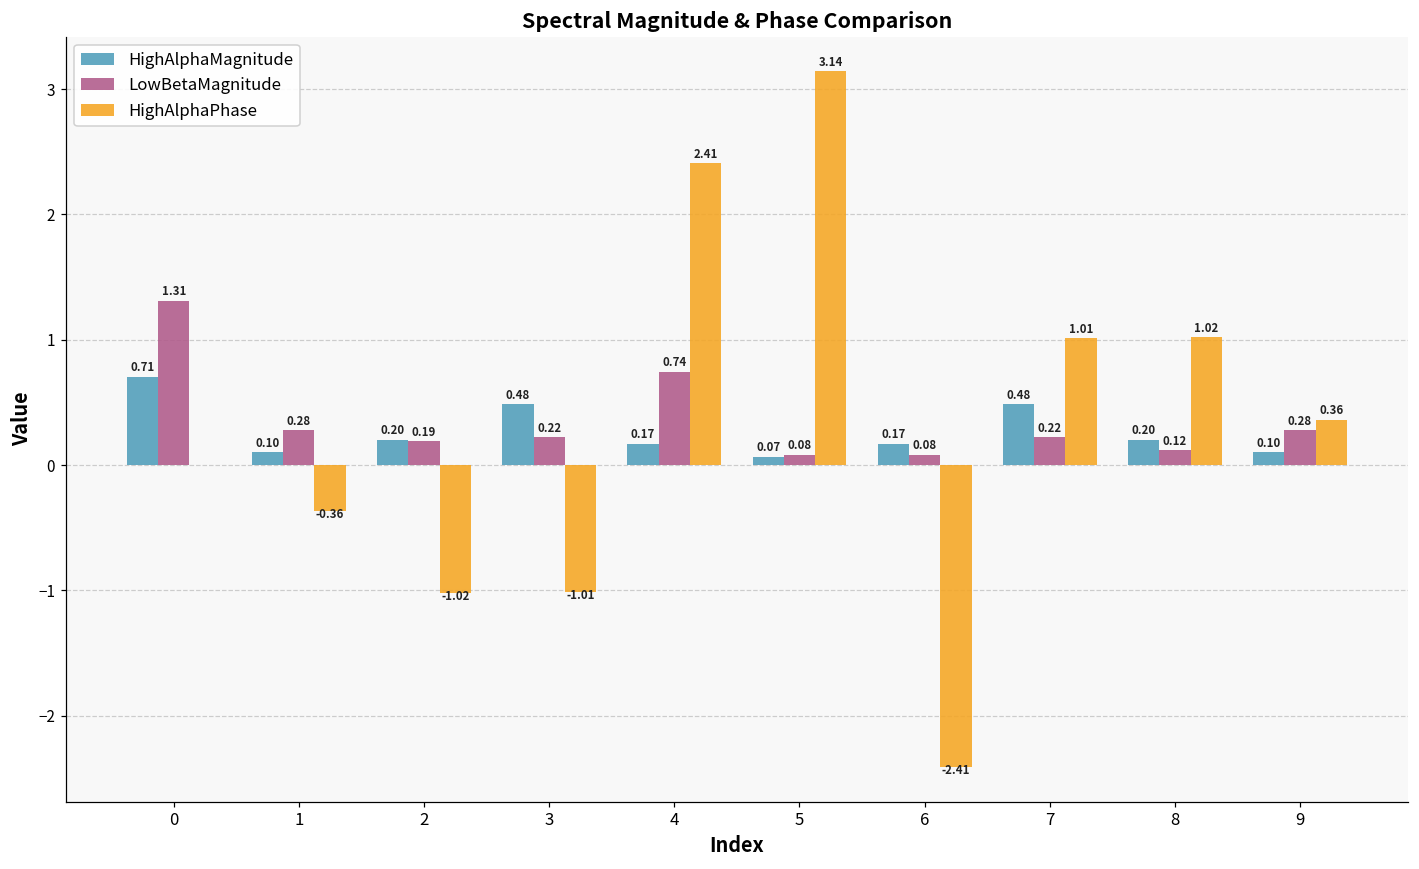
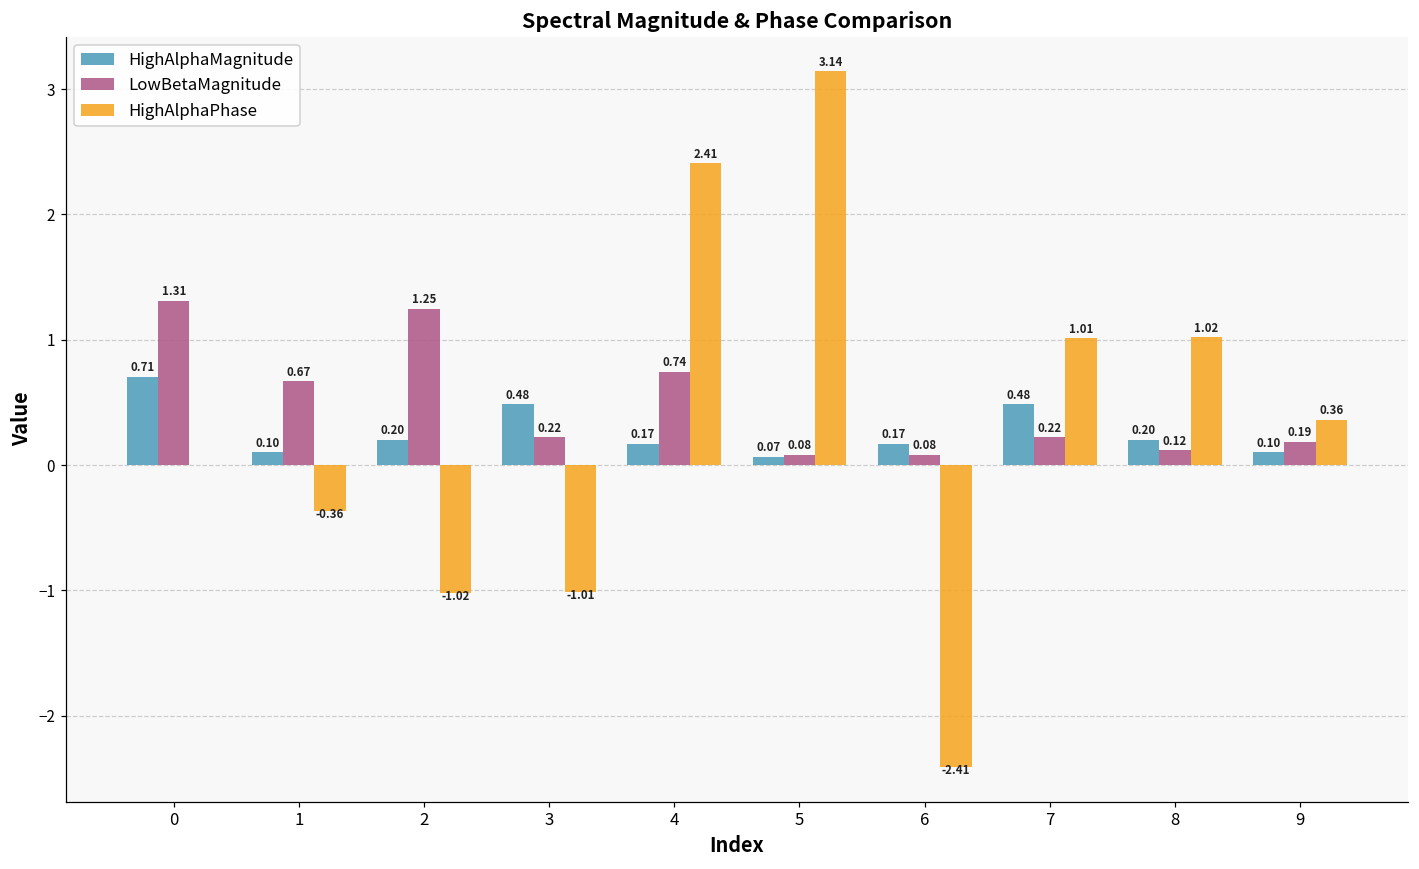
LowBetaMagnitude, 1: 0.28 -> 0.67
LowBetaMagnitude, 2: 0.19 -> 1.25
LowBetaMagnitude, 9: 0.28 -> 0.19
